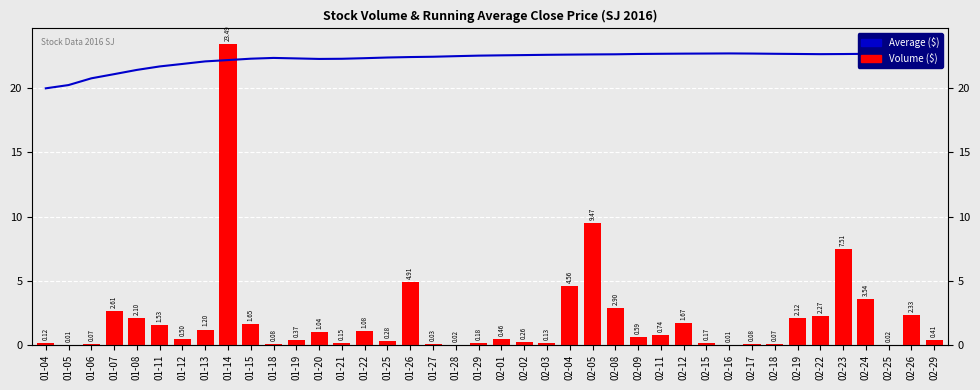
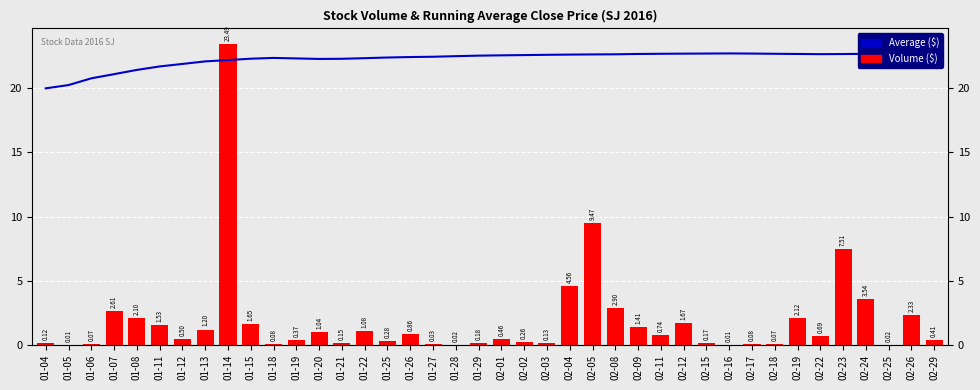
Volume ($), 01-26: 4.91 -> 0.86
Volume ($), 02-09: 0.59 -> 1.41
Volume ($), 02-22: 2.27 -> 0.69
